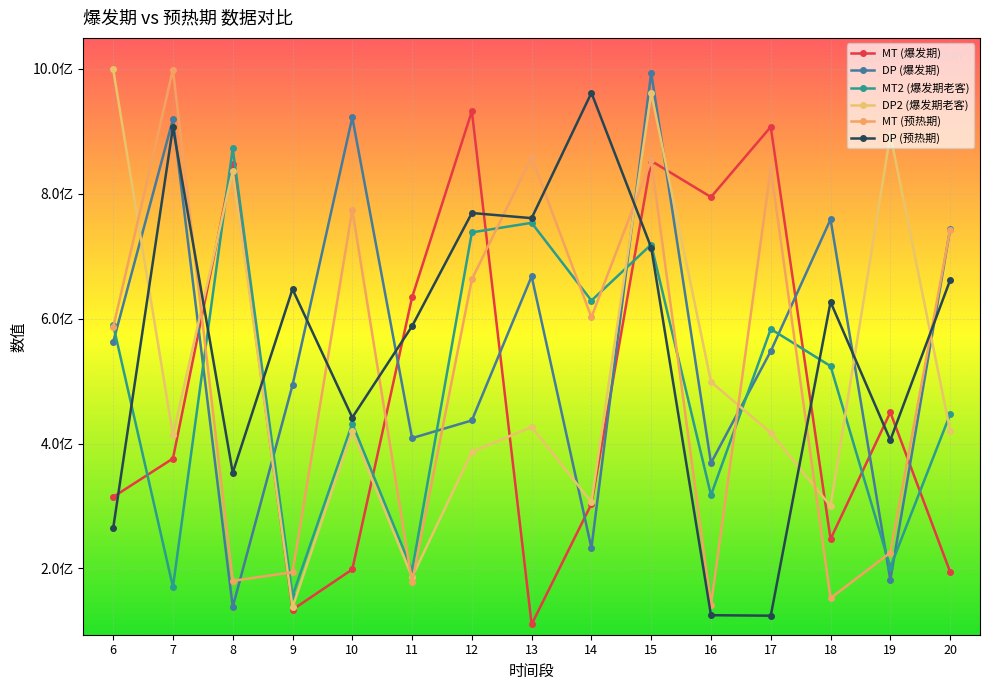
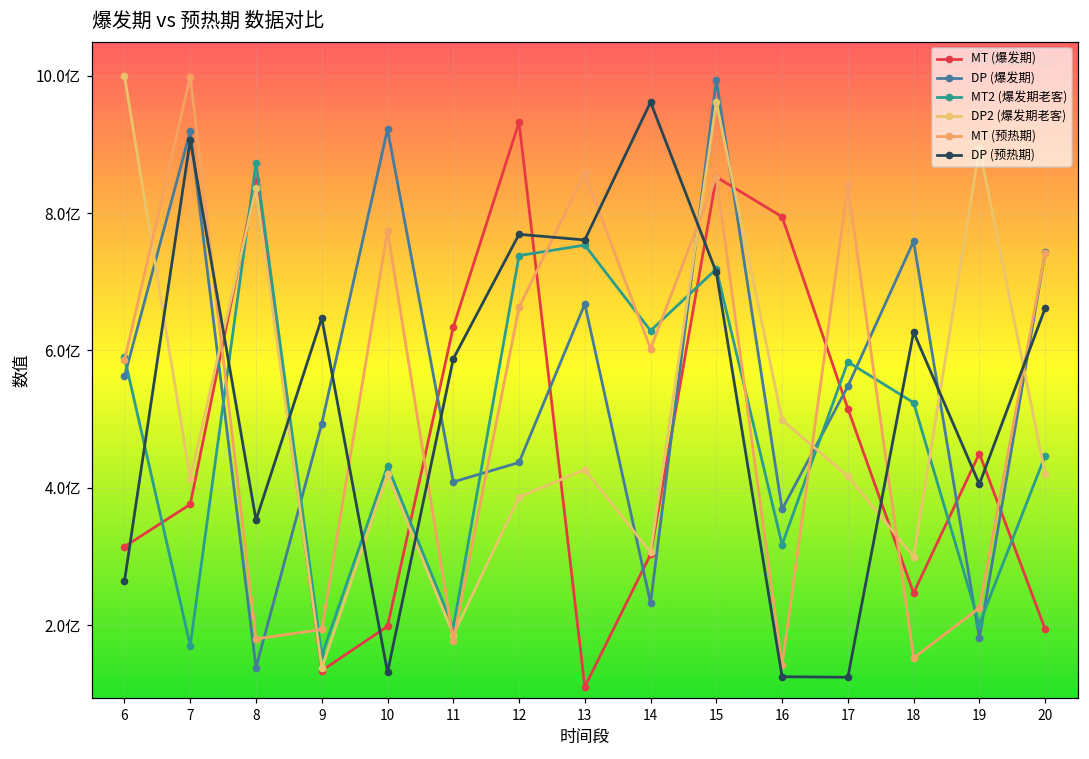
DP (预热期), 10: 4.4亿 -> 1.3亿
MT (爆发期), 17: 9.1亿 -> 5.2亿
